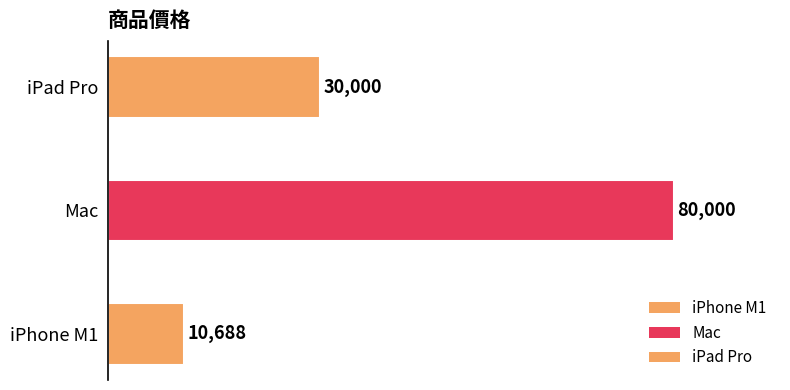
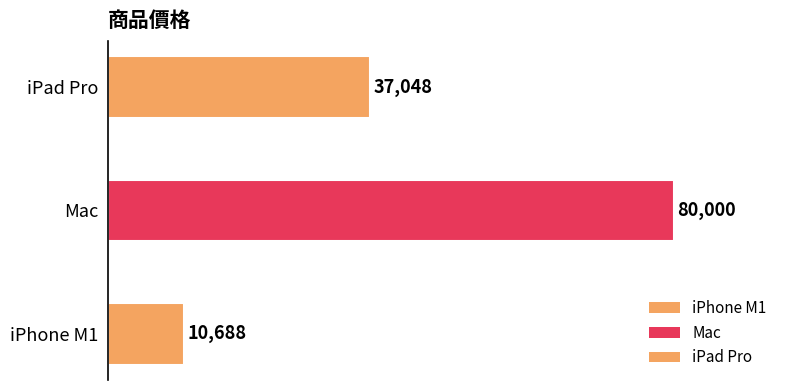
iPad Pro: 30,000 -> 37,048
